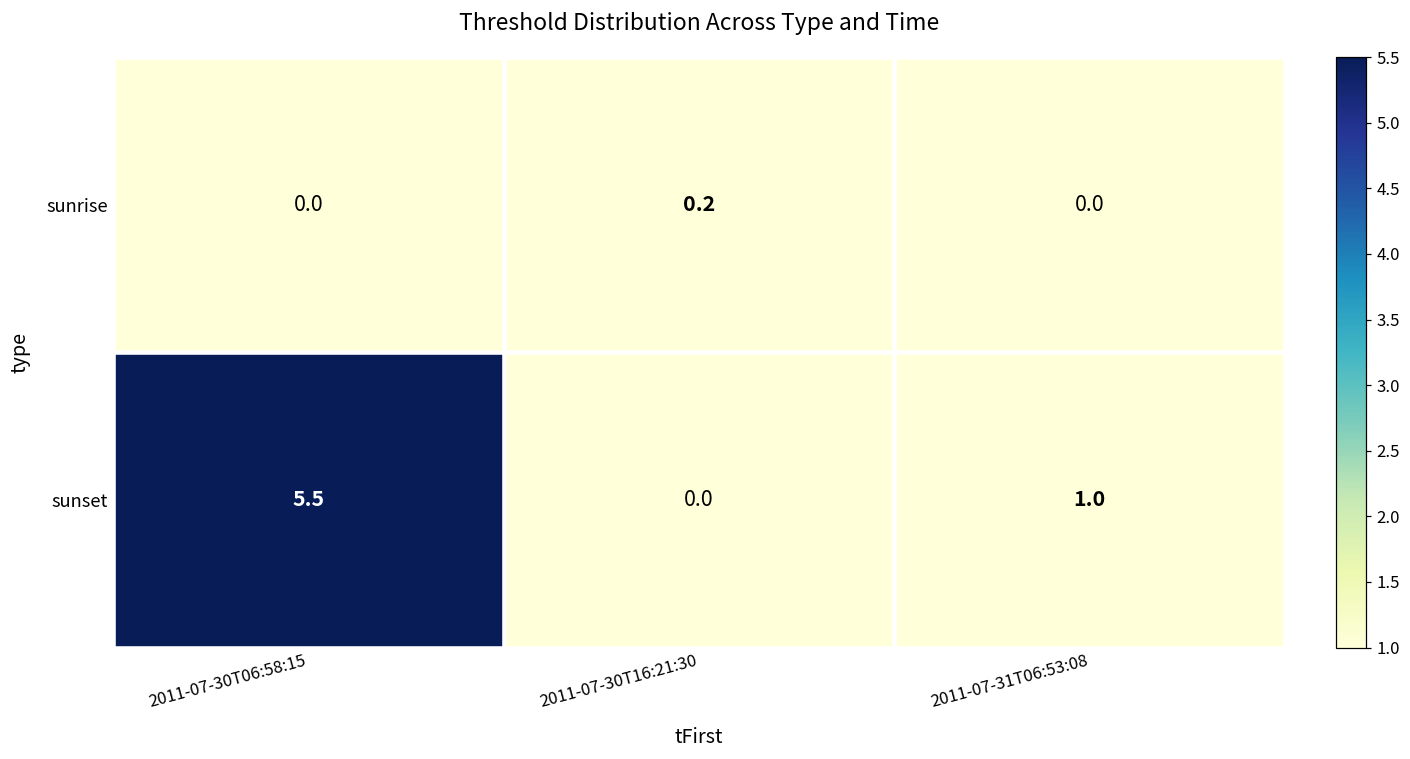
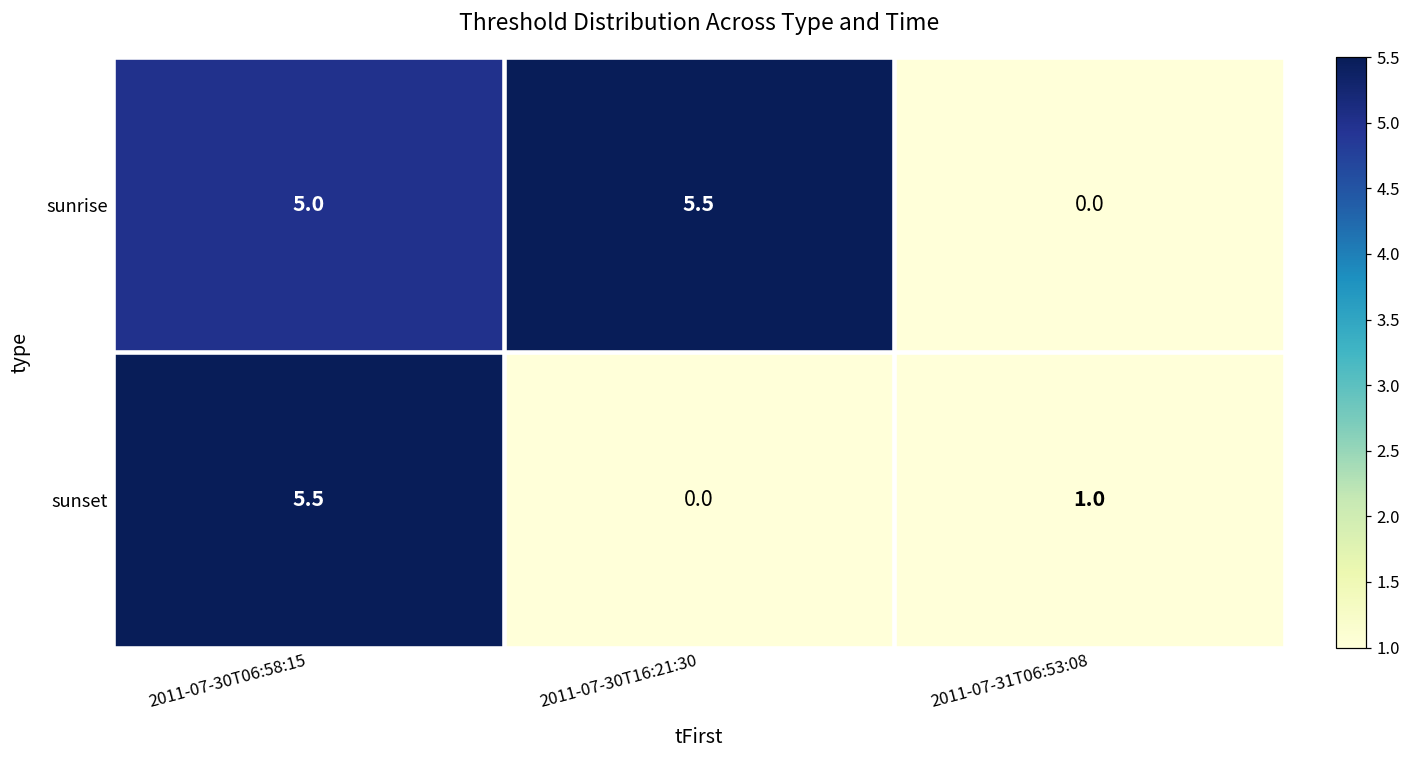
sunrise, 2011-07-30T06:58:15: 0.0 -> 5.0
sunrise, 2011-07-30T16:21:30: 0.2 -> 5.5
